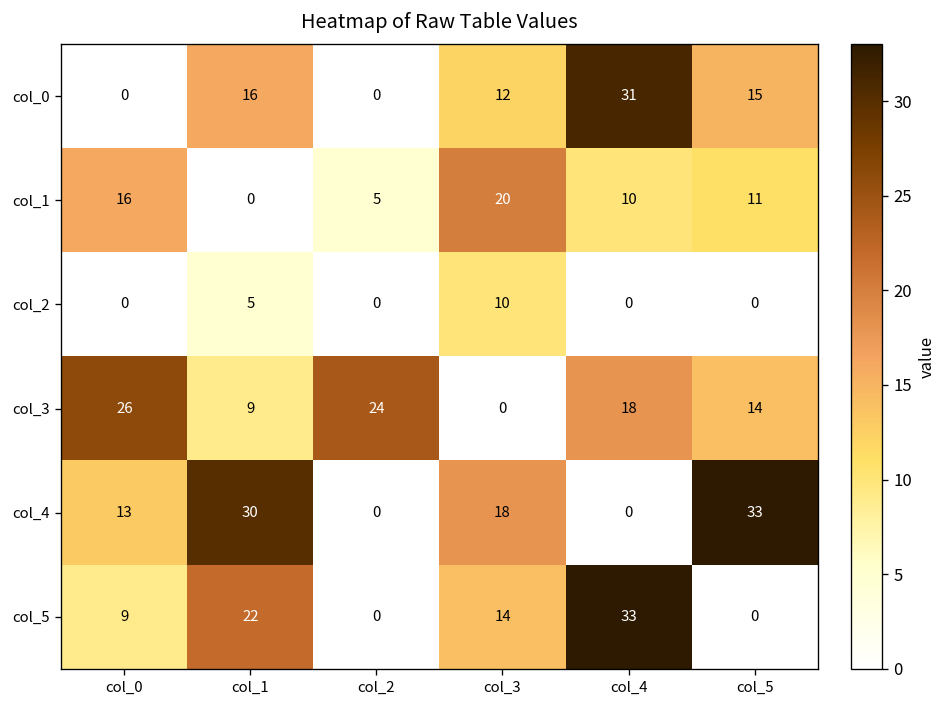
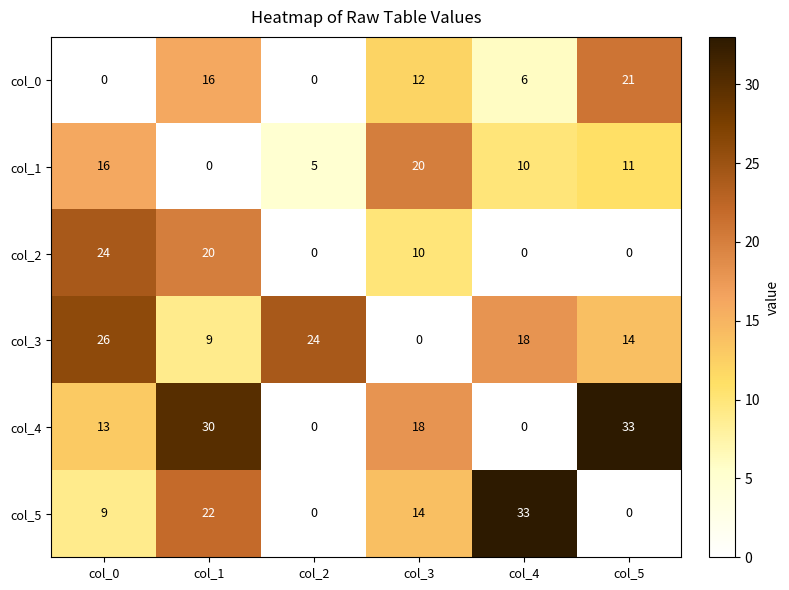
col_0, col_4: 31 -> 6
col_0, col_5: 15 -> 21
col_2, col_0: 0 -> 24
col_2, col_1: 5 -> 20
